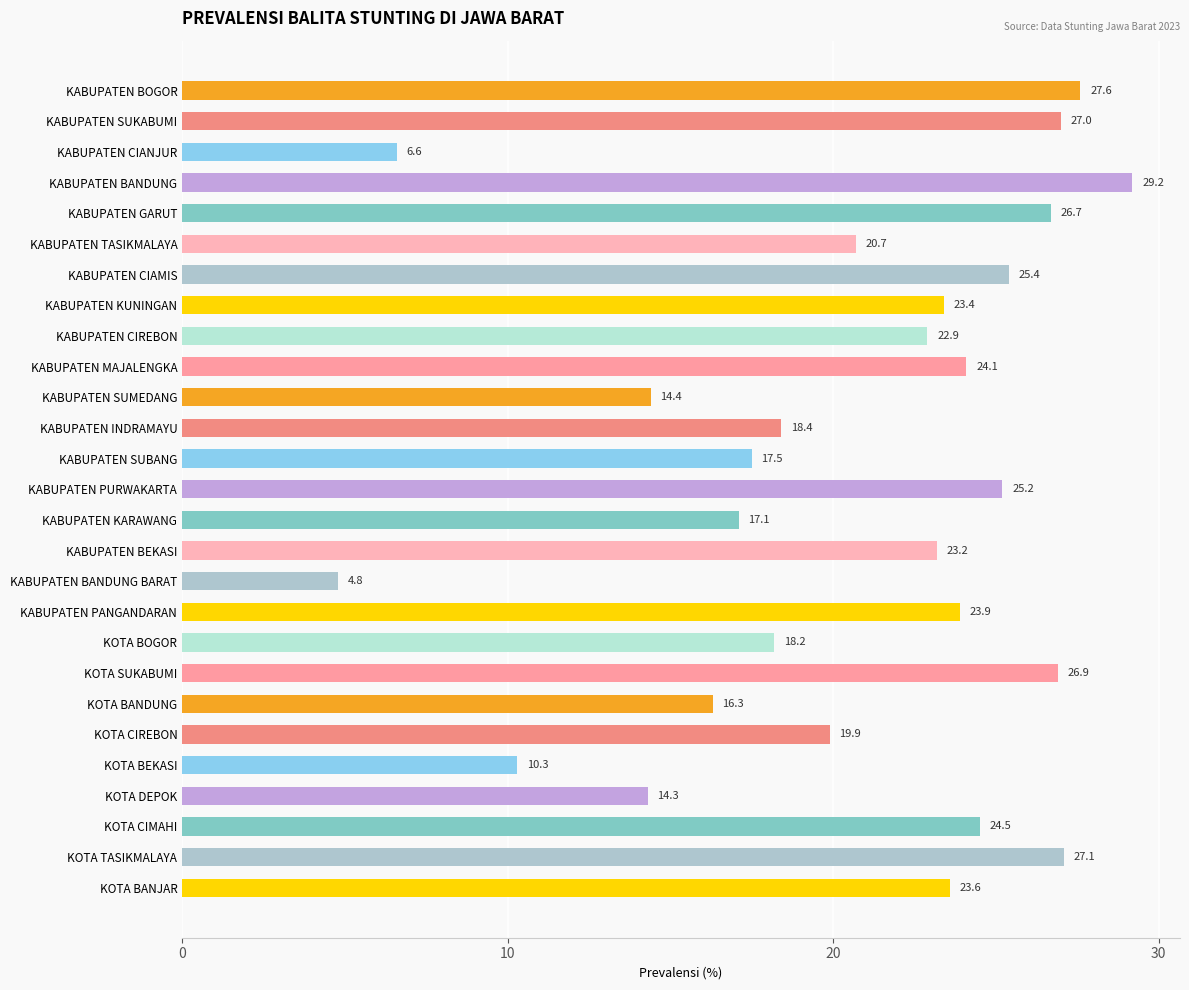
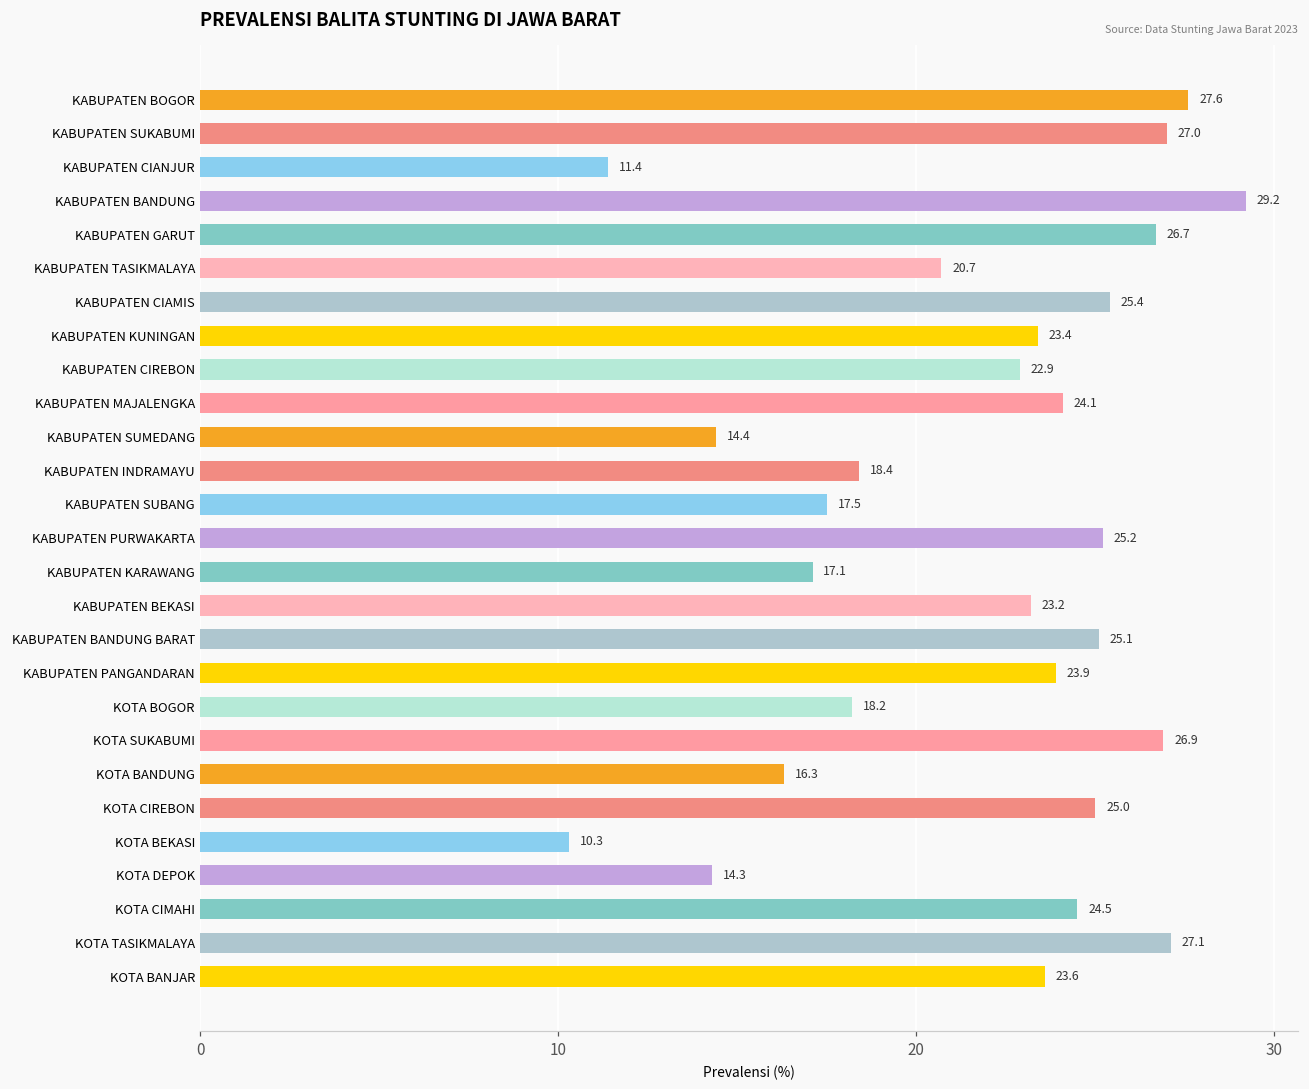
KABUPATEN CIANJUR: 6.6 -> 11.4
KABUPATEN BANDUNG BARAT: 4.8 -> 25.1
KOTA CIREBON: 19.9 -> 25.0
